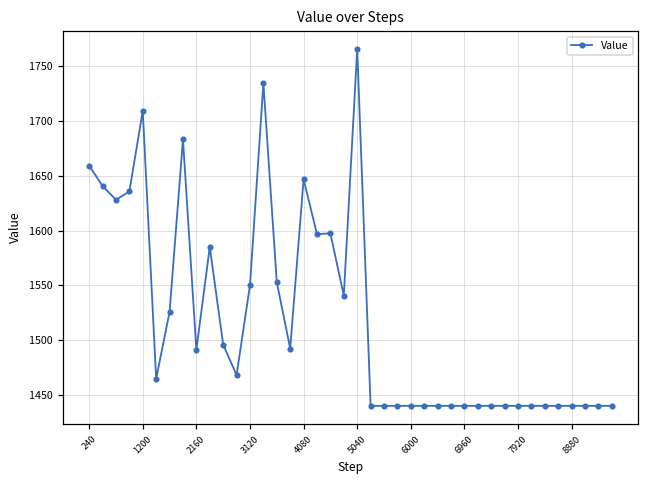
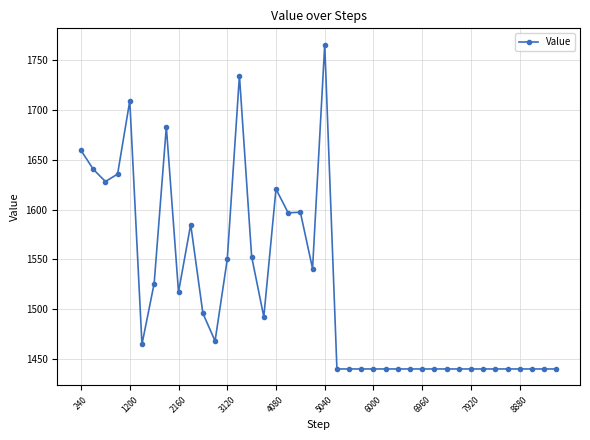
2160: 1490 -> 1520
4080: 1650 -> 1620
